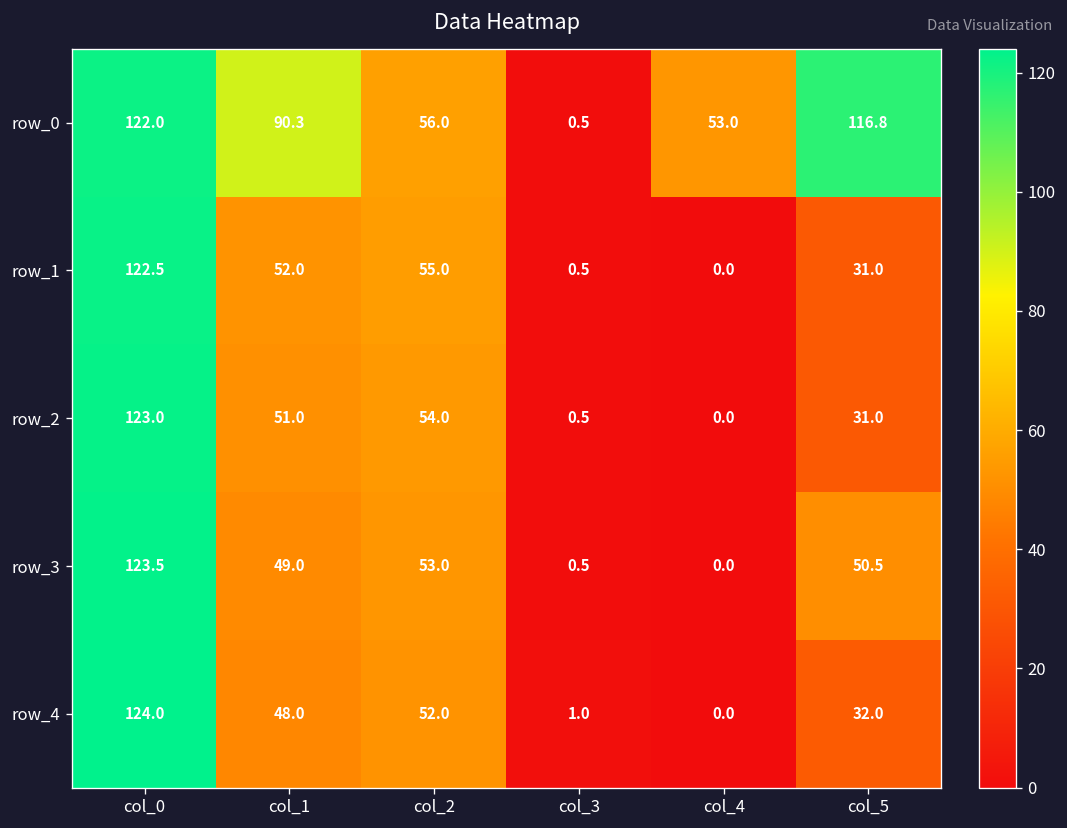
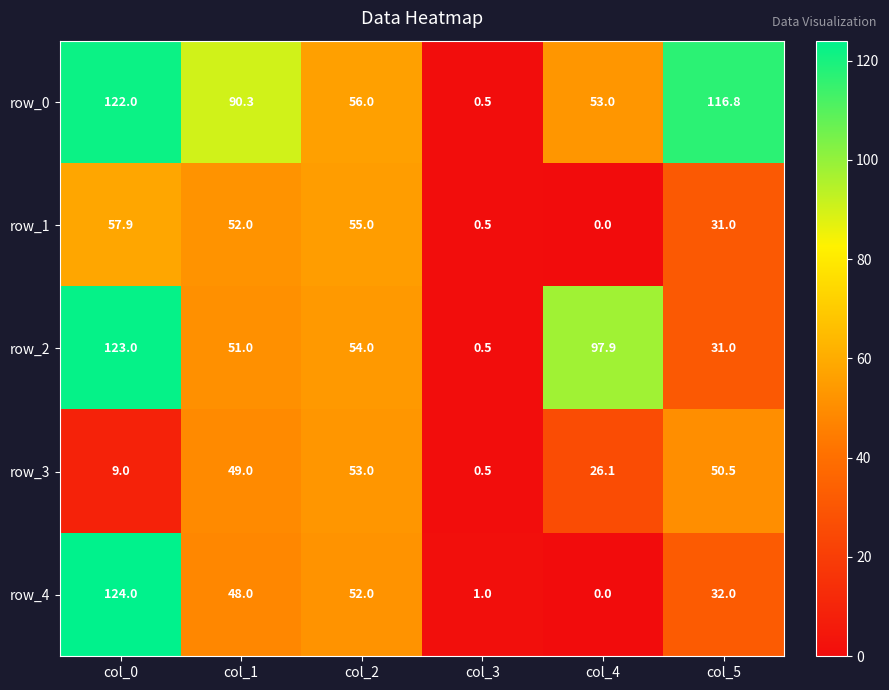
row_1, col_0: 122.5 -> 57.9
row_2, col_4: 0.0 -> 97.9
row_3, col_0: 123.5 -> 9.0
row_3, col_4: 0.0 -> 26.1
